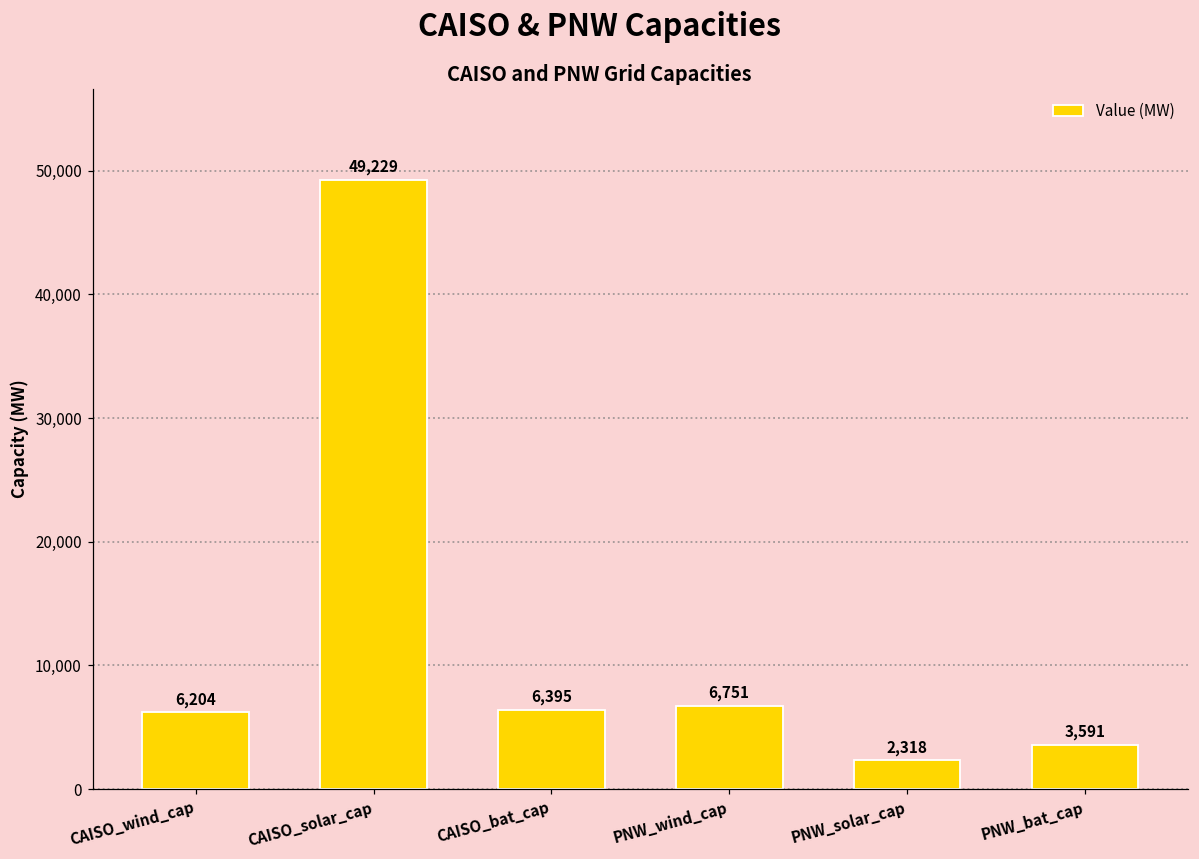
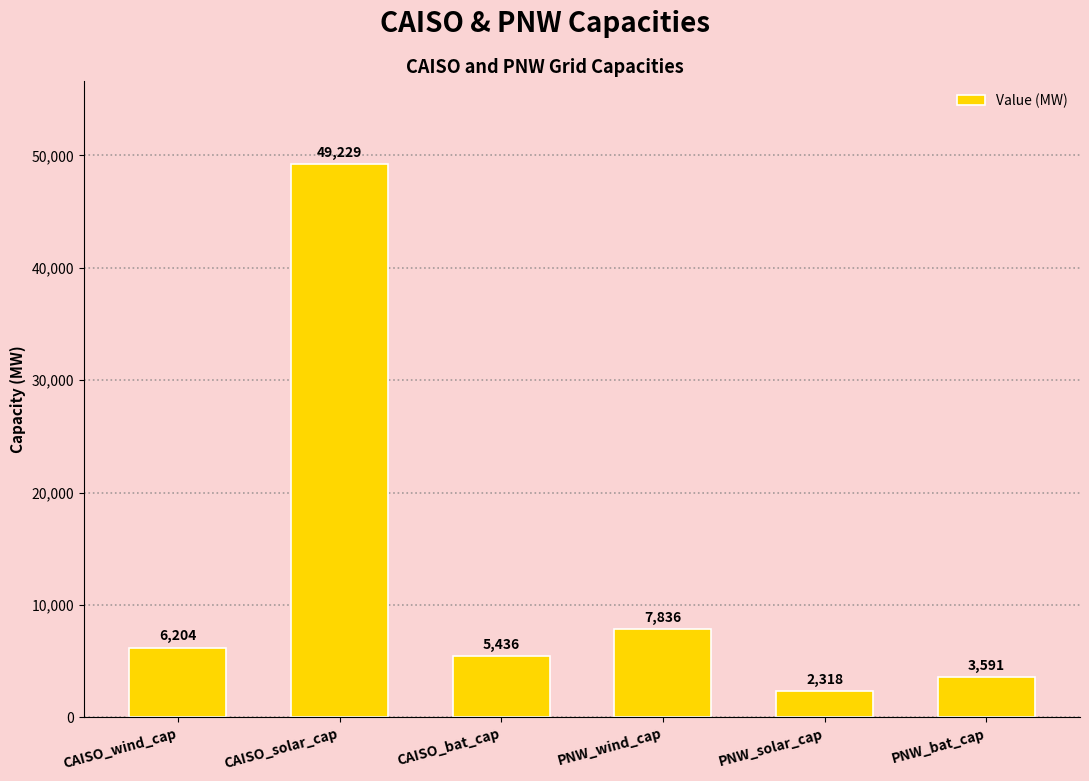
CAISO_bat_cap: 6,395 -> 5,436
PNW_wind_cap: 6,751 -> 7,836
